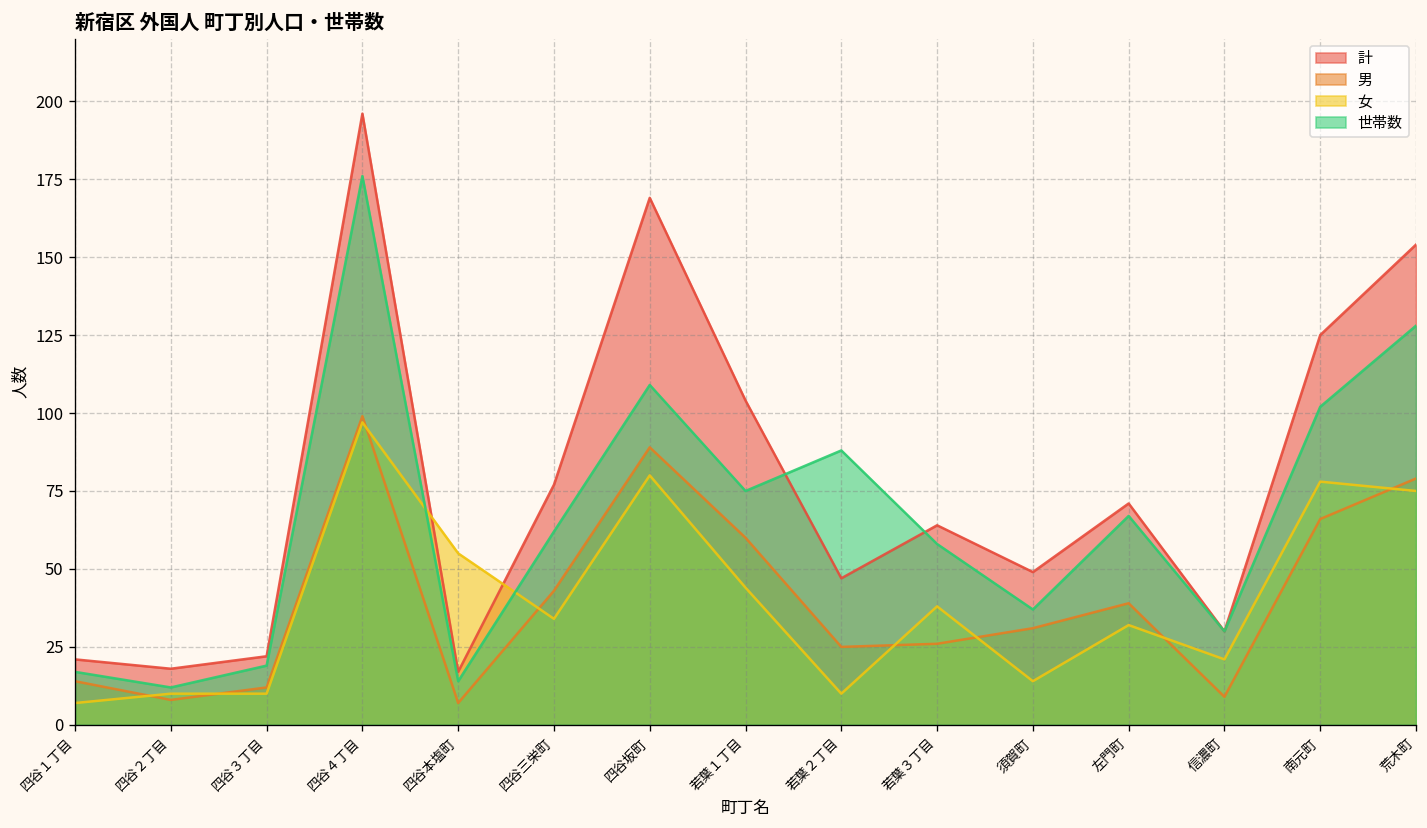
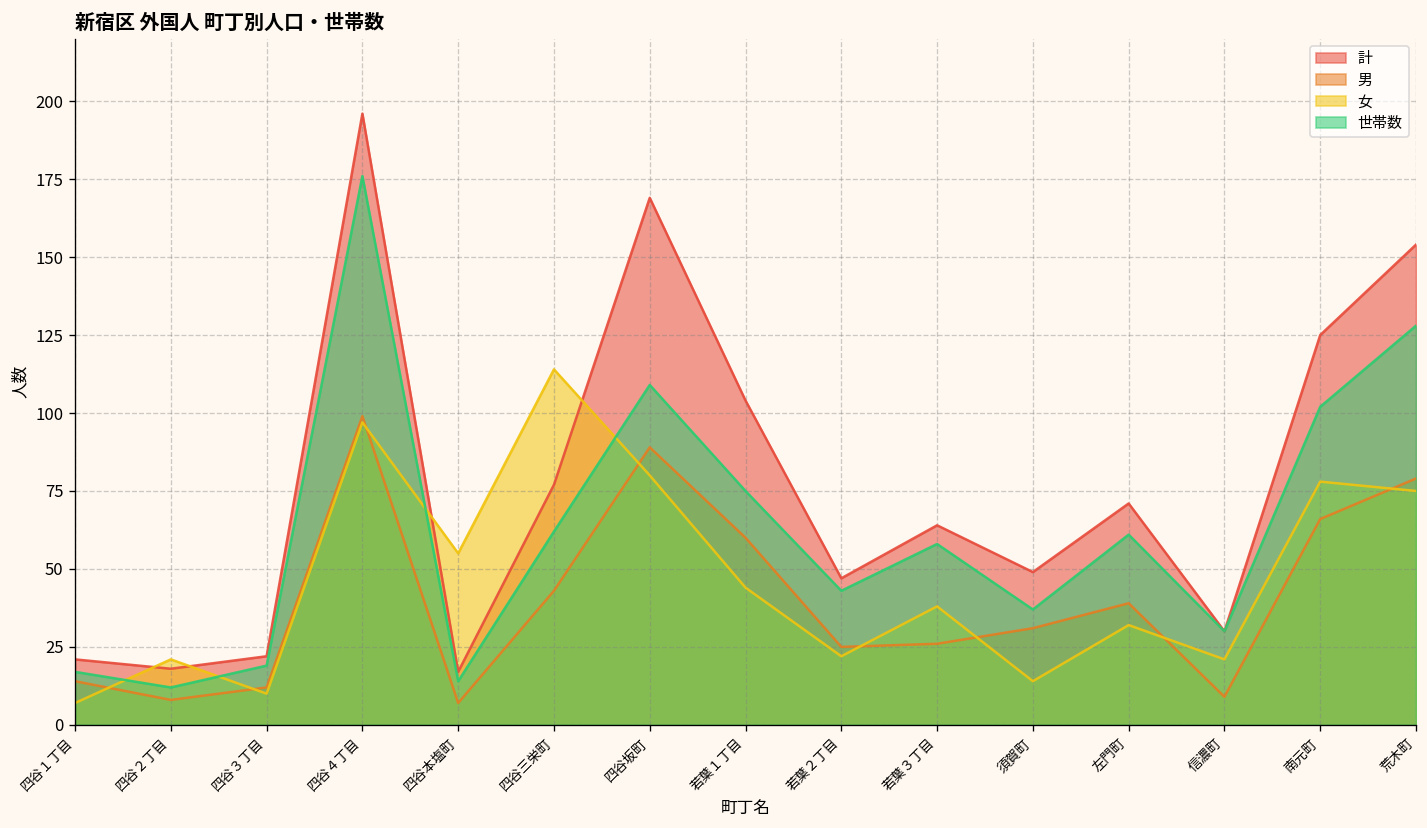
女, 四谷２丁目: 10 -> 21
女, 四谷三栄町: 34 -> 114
女, 若葉２丁目: 10 -> 22
世帯数, 若葉２丁目: 88 -> 43
世帯数, 左門町: 67 -> 61
